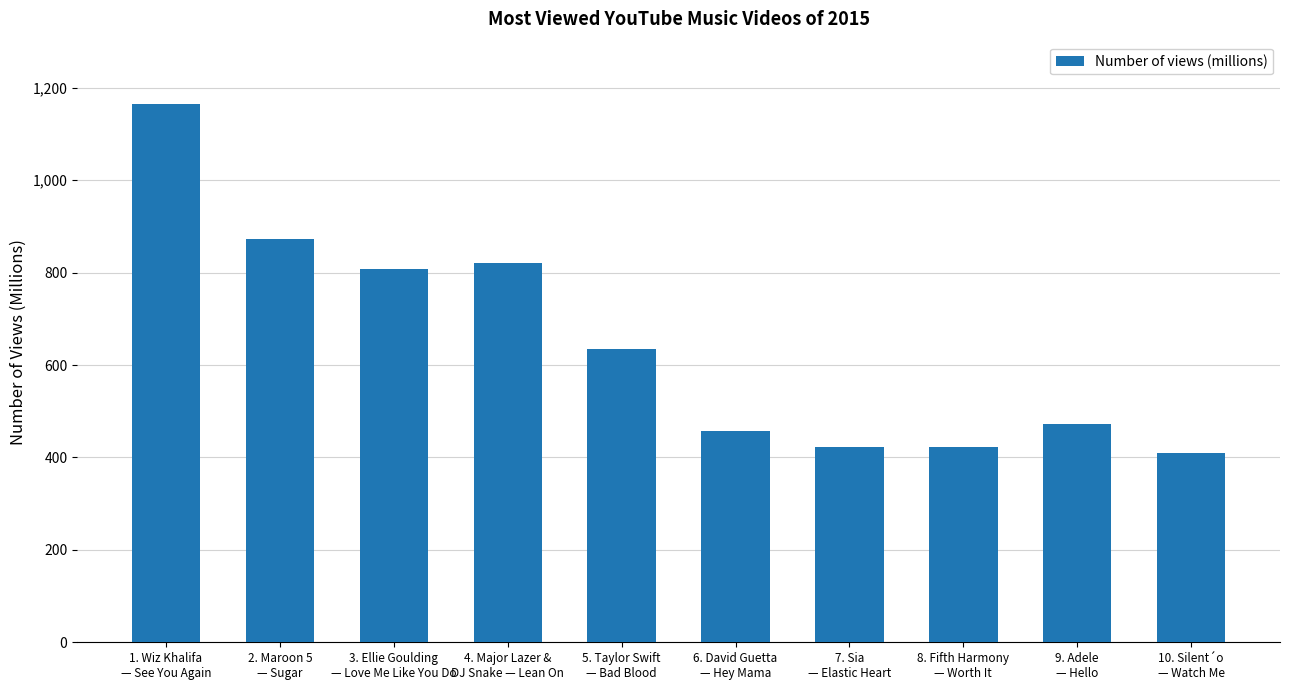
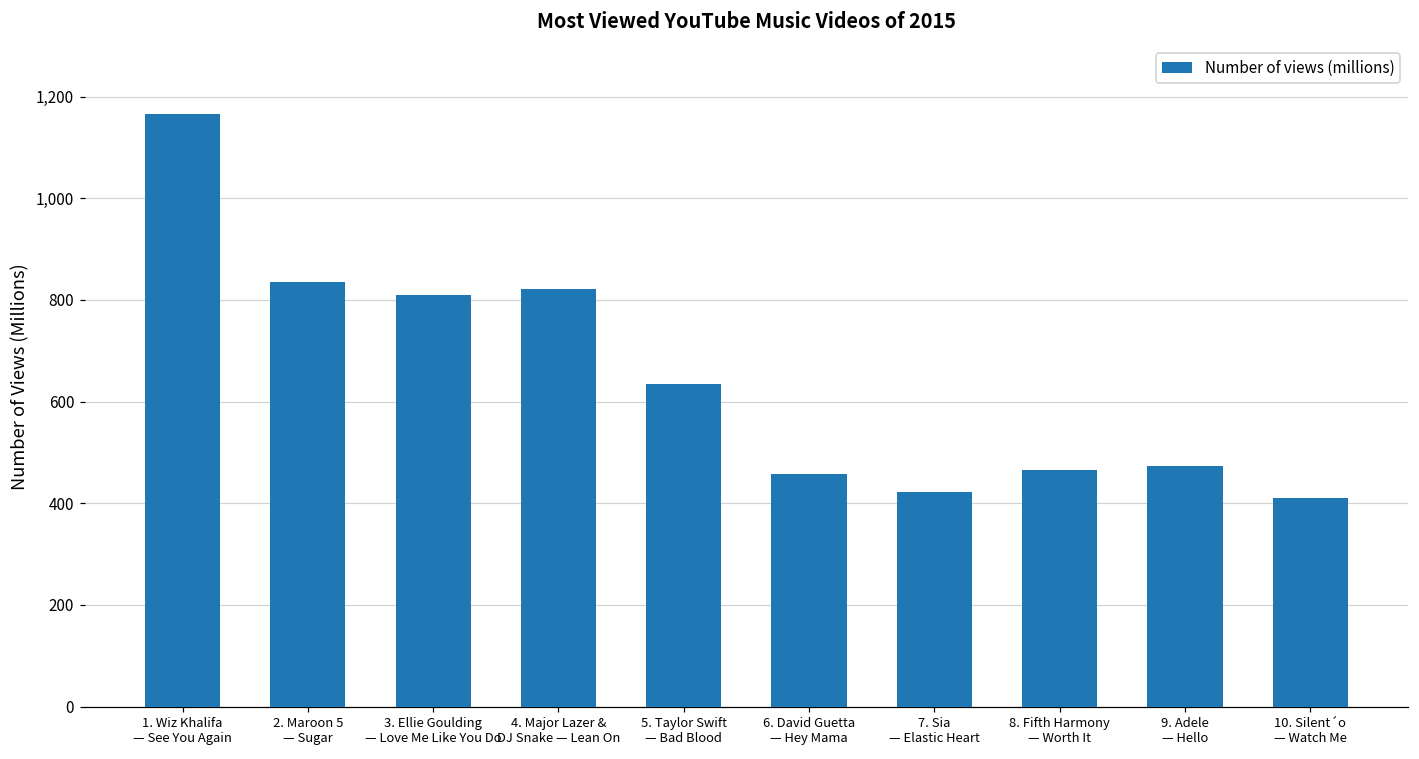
2. Maroon 5 — Sugar: 870 -> 840
8. Fifth Harmony — Worth It: 420 -> 470
